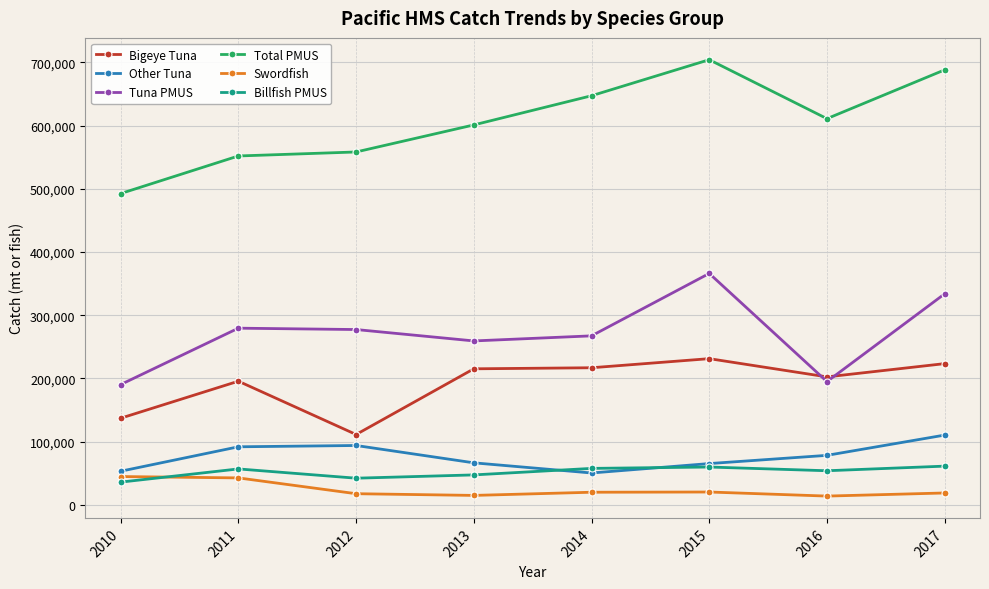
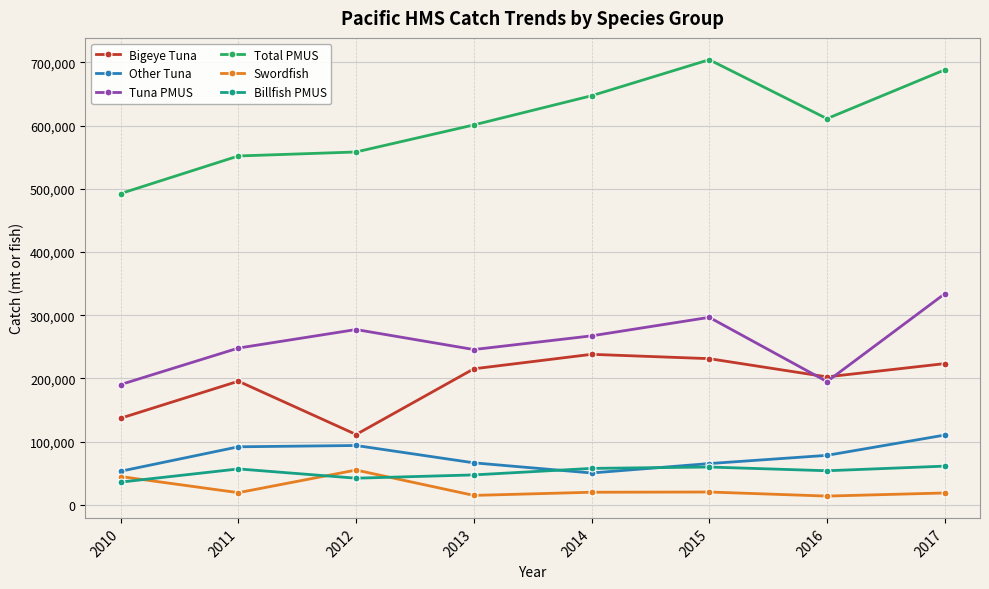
Tuna PMUS, 2011: 280,000 -> 250,000
Swordfish, 2011: 40,000 -> 20,000
Swordfish, 2012: 20,000 -> 60,000
Tuna PMUS, 2013: 260,000 -> 250,000
Bigeye Tuna, 2014: 220,000 -> 240,000
Tuna PMUS, 2015: 370,000 -> 300,000
